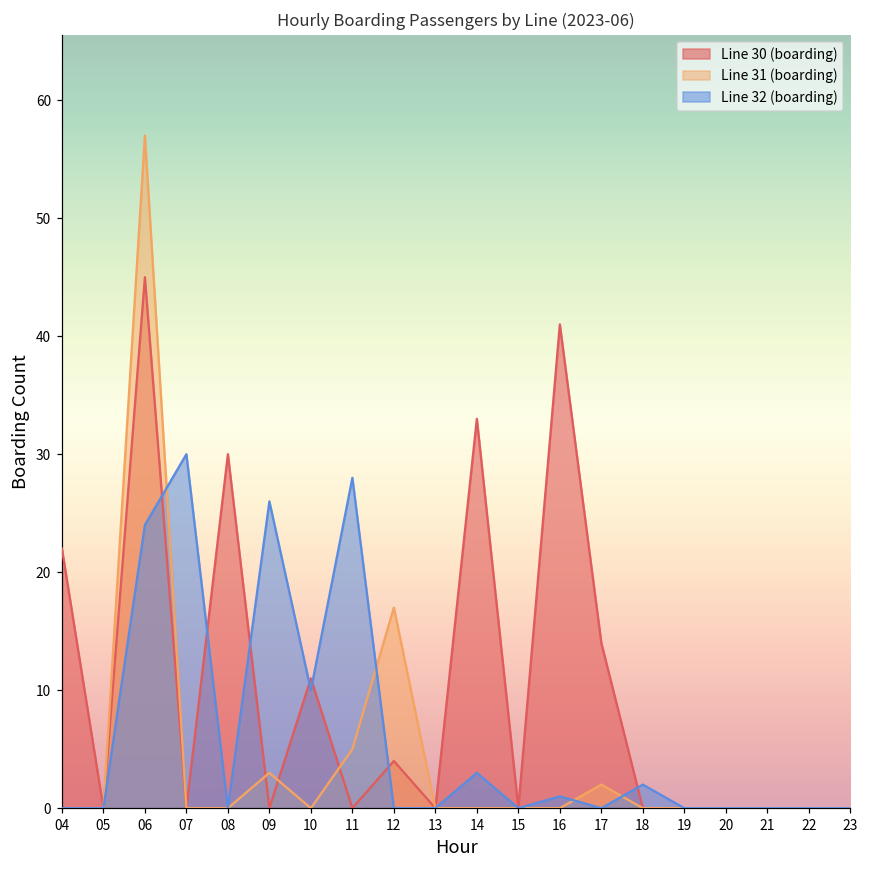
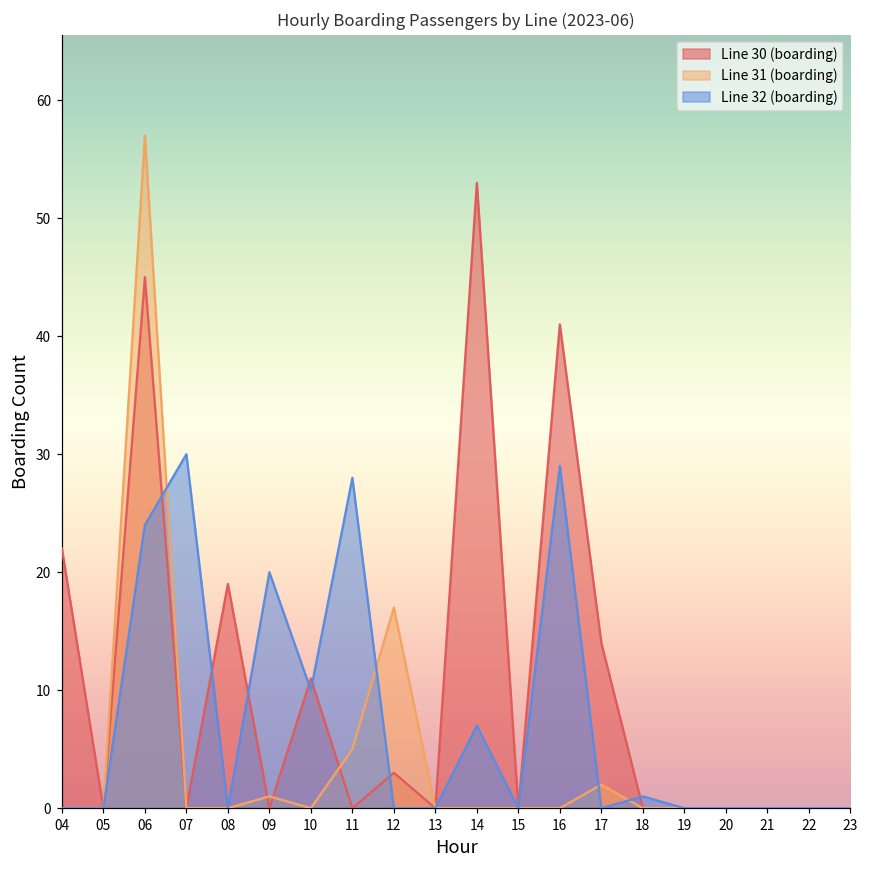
Line 30 (boarding), 08: 30 -> 19
Line 31 (boarding), 09: 3 -> 1
Line 32 (boarding), 09: 26 -> 20
Line 30 (boarding), 12: 4 -> 3
Line 30 (boarding), 14: 33 -> 53
Line 32 (boarding), 14: 3 -> 7
Line 32 (boarding), 16: 1 -> 29
Line 32 (boarding), 18: 2 -> 1
